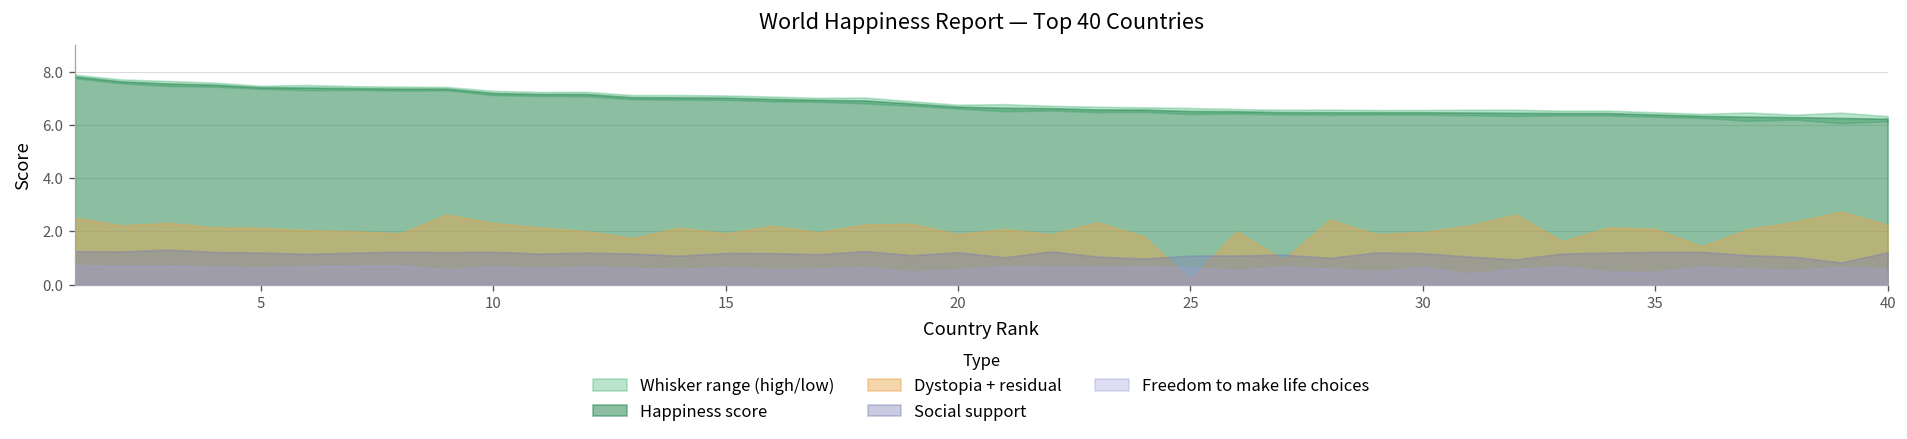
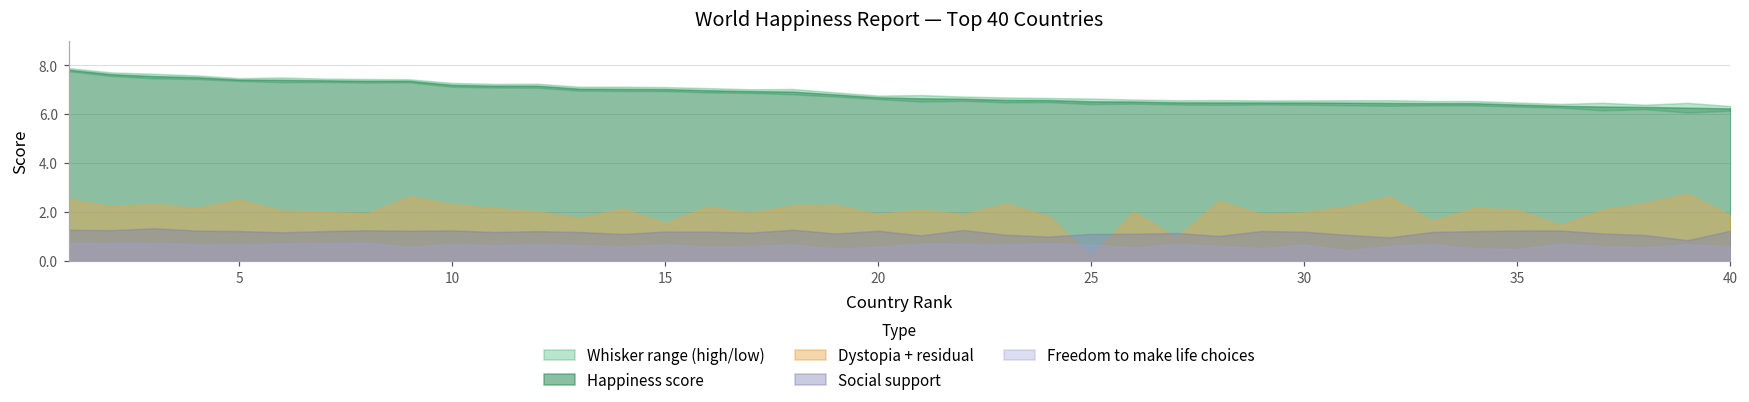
Dystopia + residual, 5: 2.1 -> 2.5
Dystopia + residual, 15: 1.9 -> 1.5
Dystopia + residual, 40: 2.2 -> 1.9
